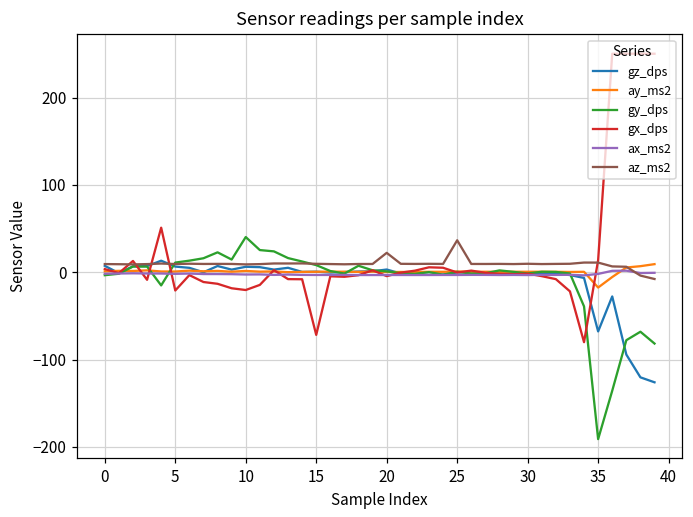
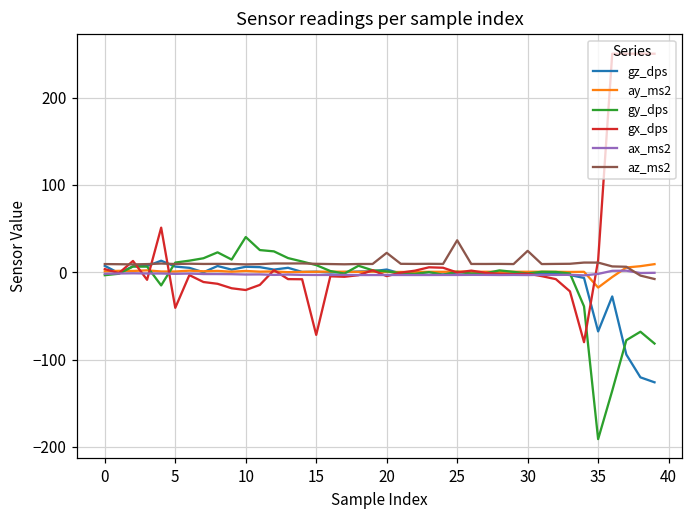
gx_dps, 5: -20 -> -40
az_ms2, 30: 10 -> 20
